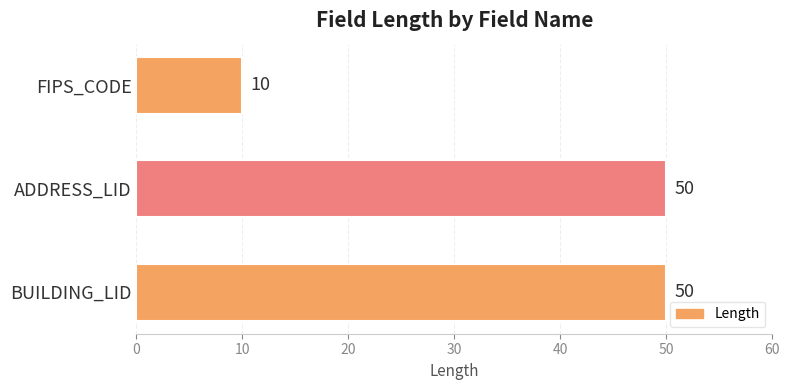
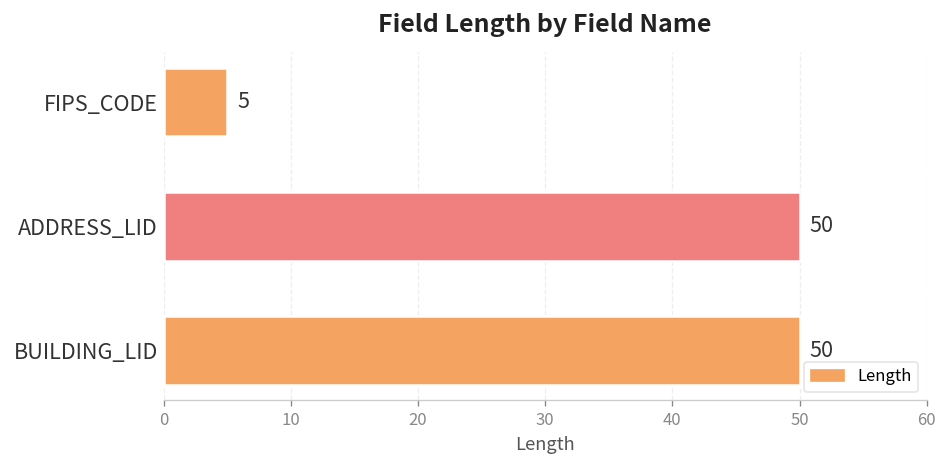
FIPS_CODE: 10 -> 5
